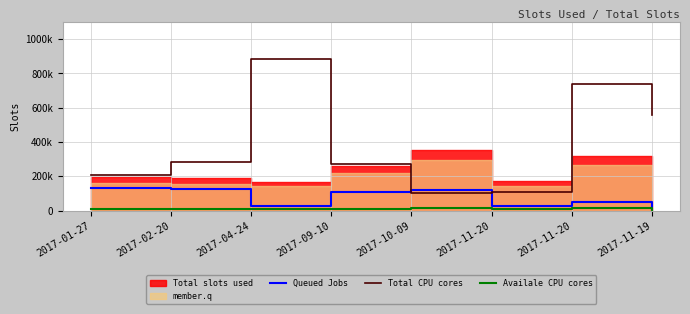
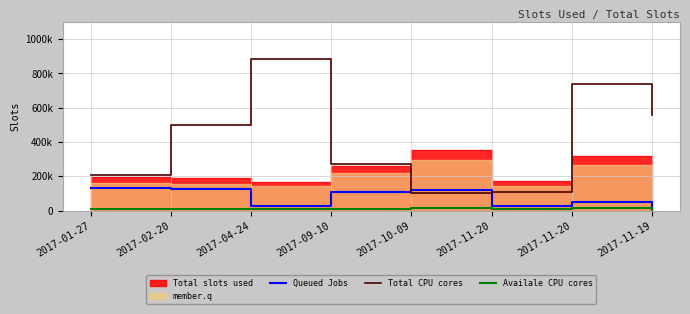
Total CPU cores, 2017-02-20: 290000 -> 500000
